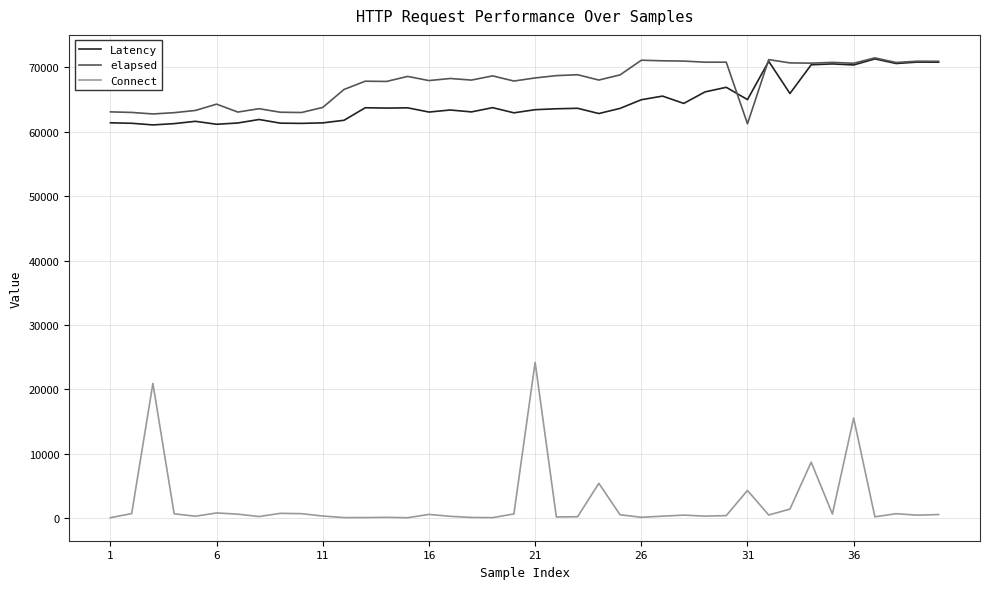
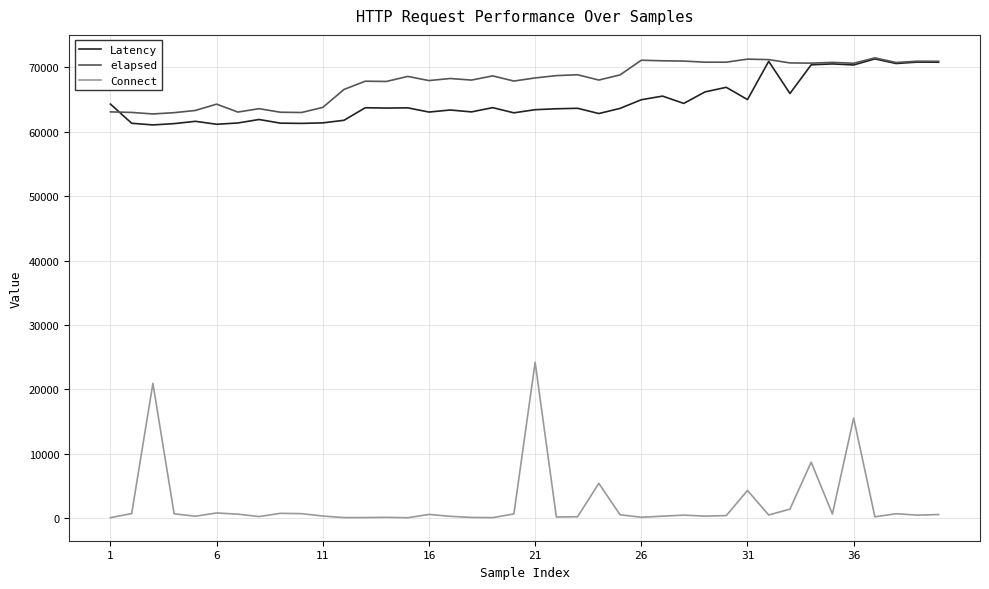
Latency, 1: 61000 -> 64000
elapsed, 31: 61000 -> 71000
